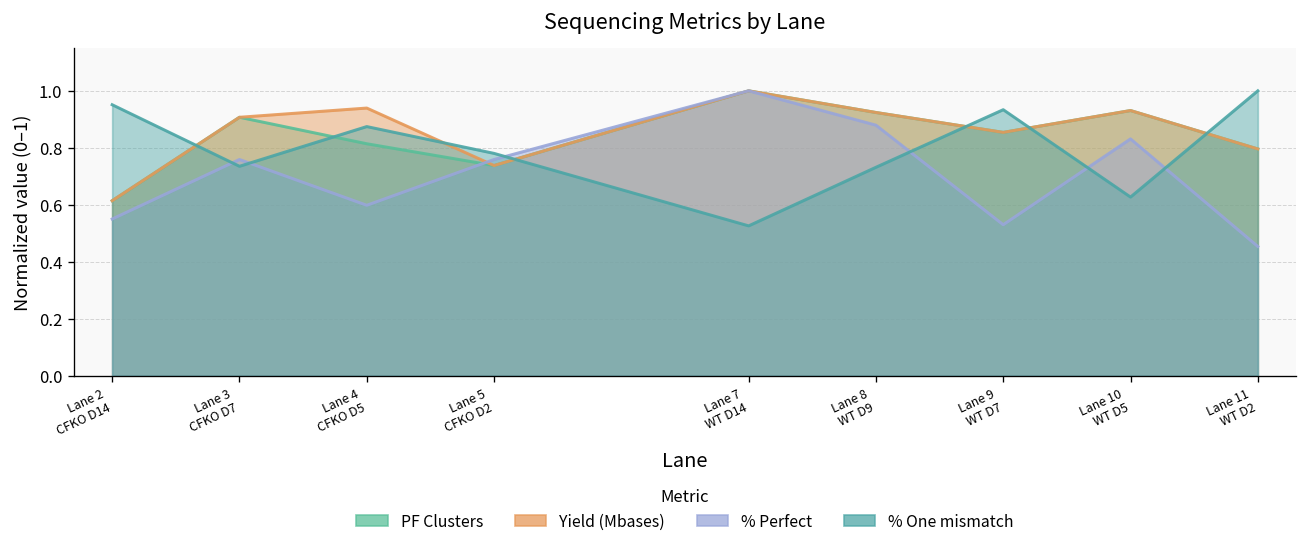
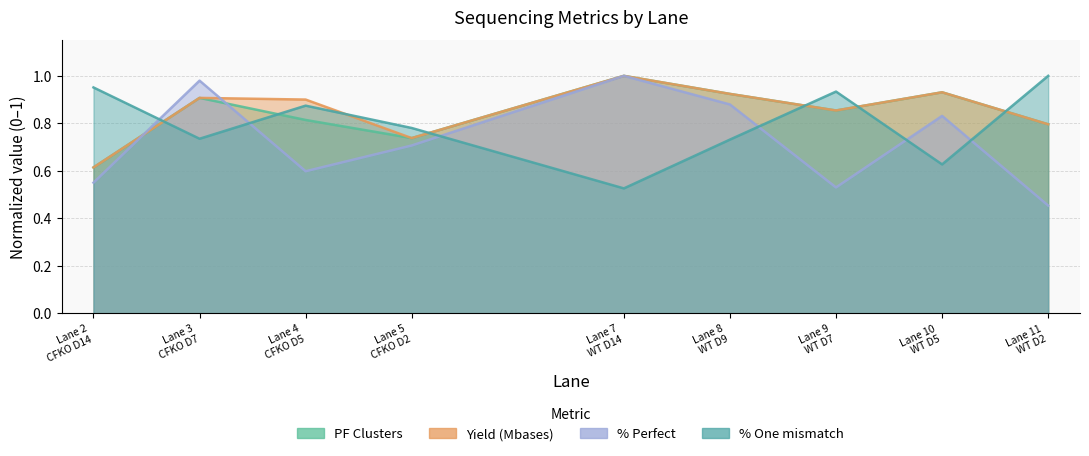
% Perfect, Lane 3 CFKO D7: 0.76 -> 0.98
Yield (Mbases), Lane 4 CFKO D5: 0.94 -> 0.90
% Perfect, Lane 5 CFKO D2: 0.76 -> 0.71
